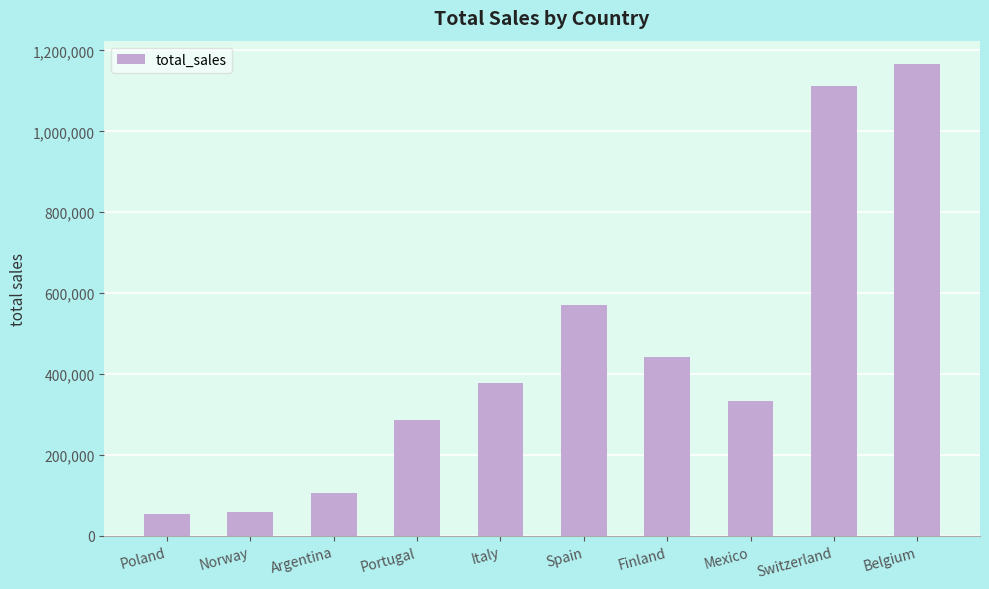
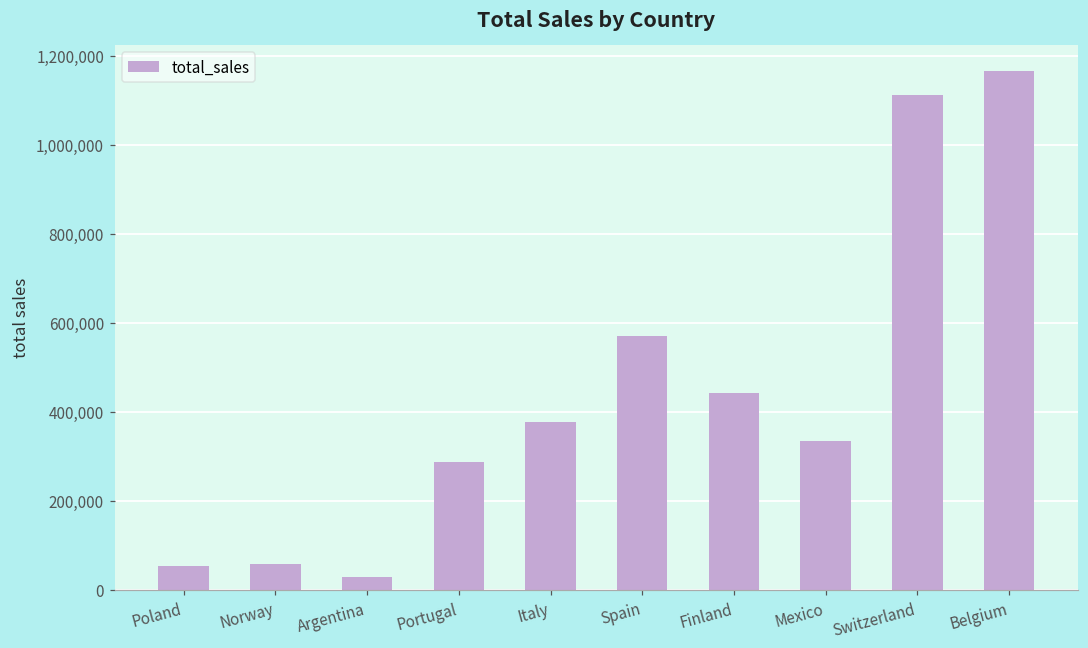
Argentina: 100,000 -> 30,000
